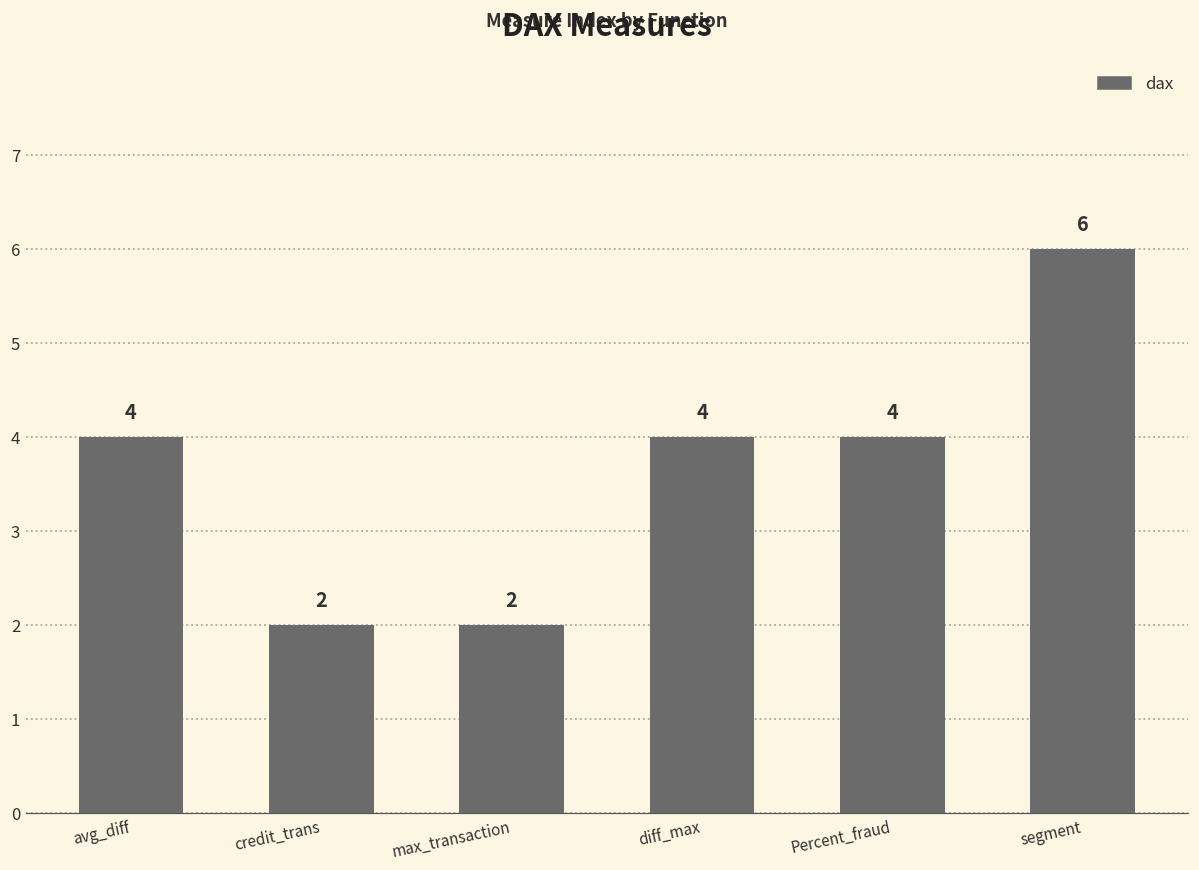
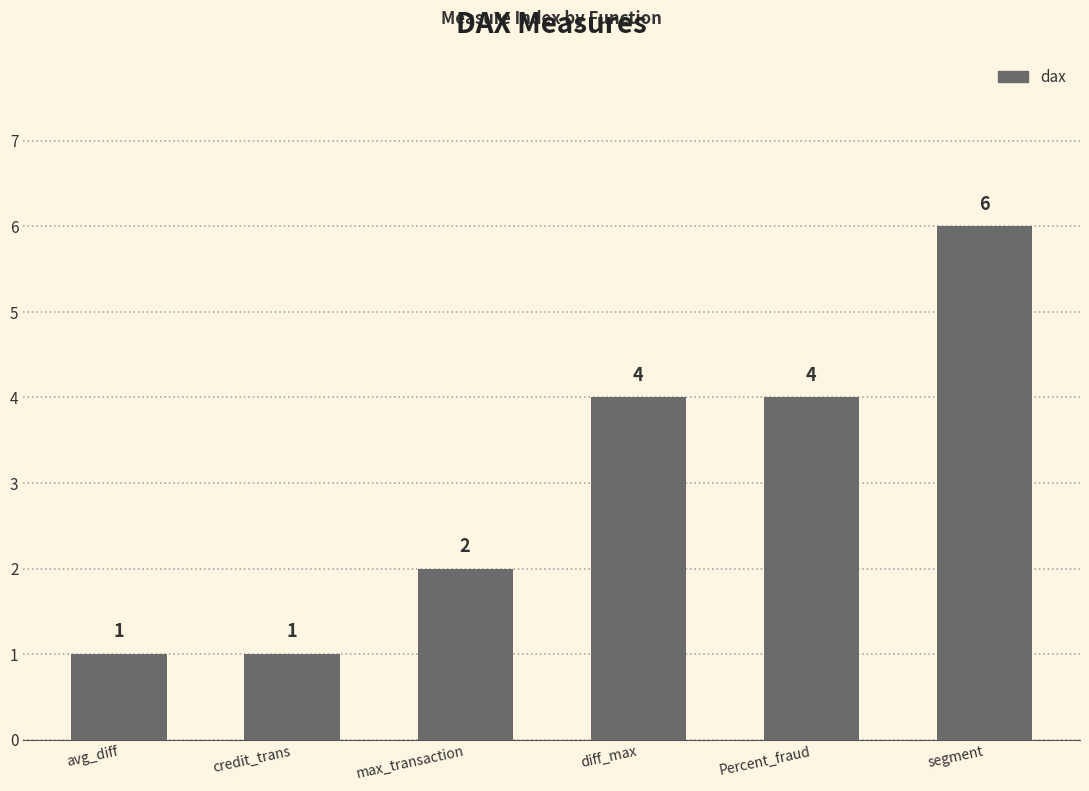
avg_diff: 4 -> 1
credit_trans: 2 -> 1
